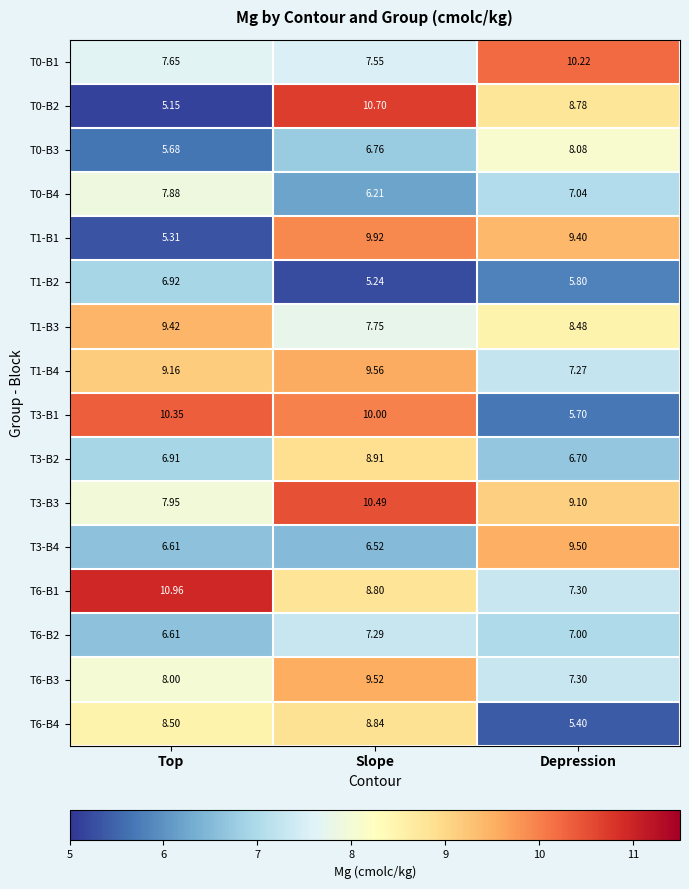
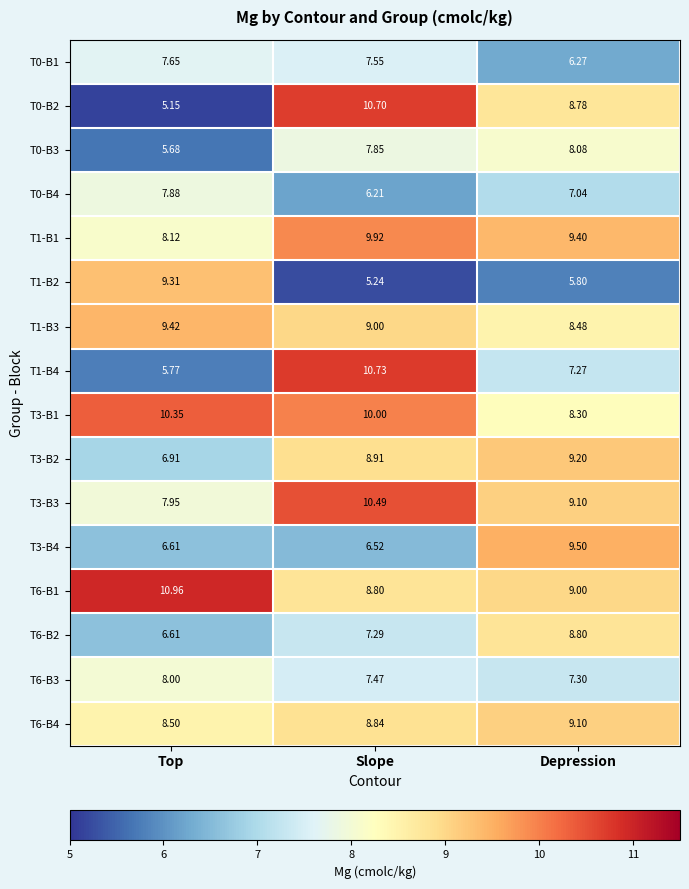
T0-B1, Depression: 10.22 -> 6.27
T0-B3, Slope: 6.76 -> 7.85
T1-B1, Top: 5.31 -> 8.12
T1-B2, Top: 6.92 -> 9.31
T1-B3, Slope: 7.75 -> 9.00
T1-B4, Top: 9.16 -> 5.77
T1-B4, Slope: 9.56 -> 10.73
T3-B1, Depression: 5.70 -> 8.30
T3-B2, Depression: 6.70 -> 9.20
T6-B1, Depression: 7.30 -> 9.00
T6-B2, Depression: 7.00 -> 8.80
T6-B3, Slope: 9.52 -> 7.47
T6-B4, Depression: 5.40 -> 9.10
